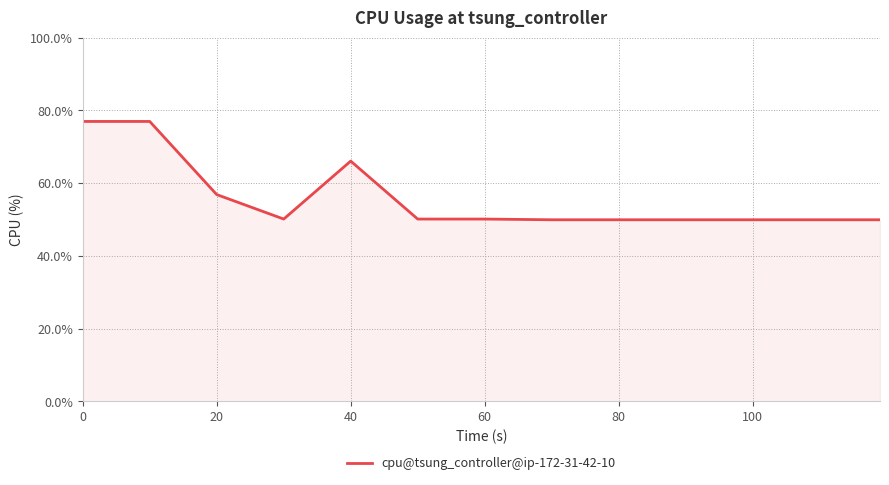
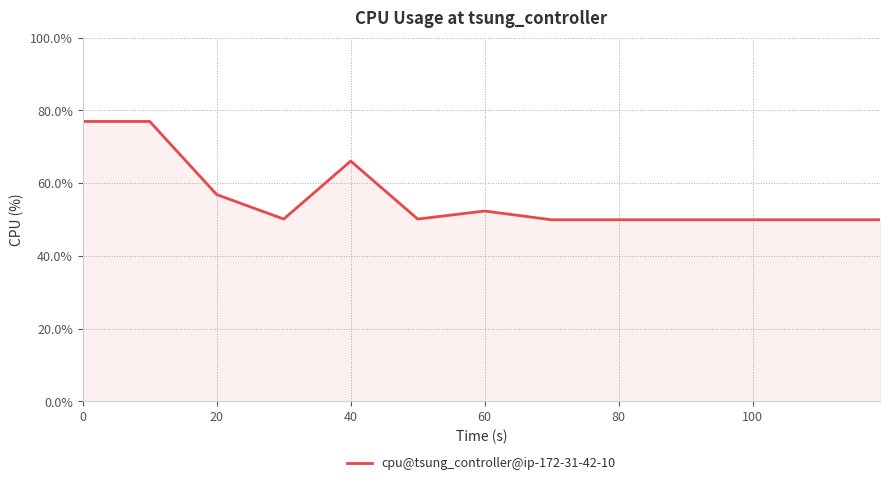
60: 50% -> 52%
